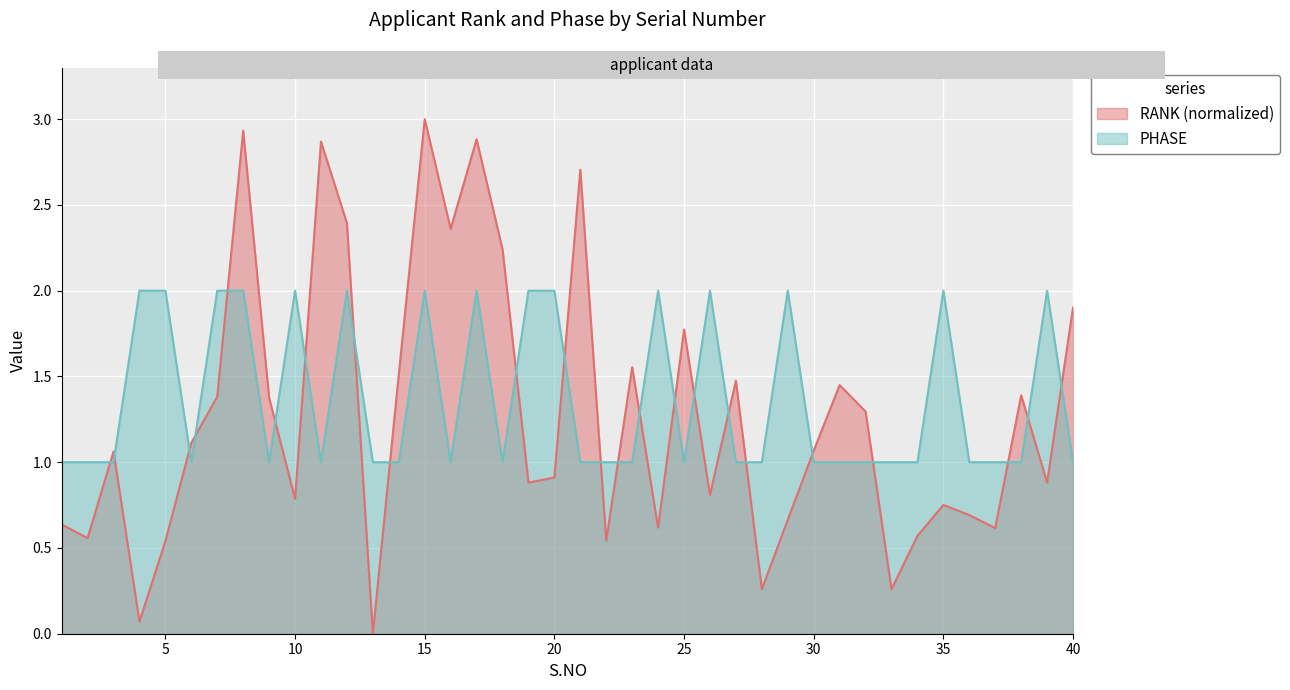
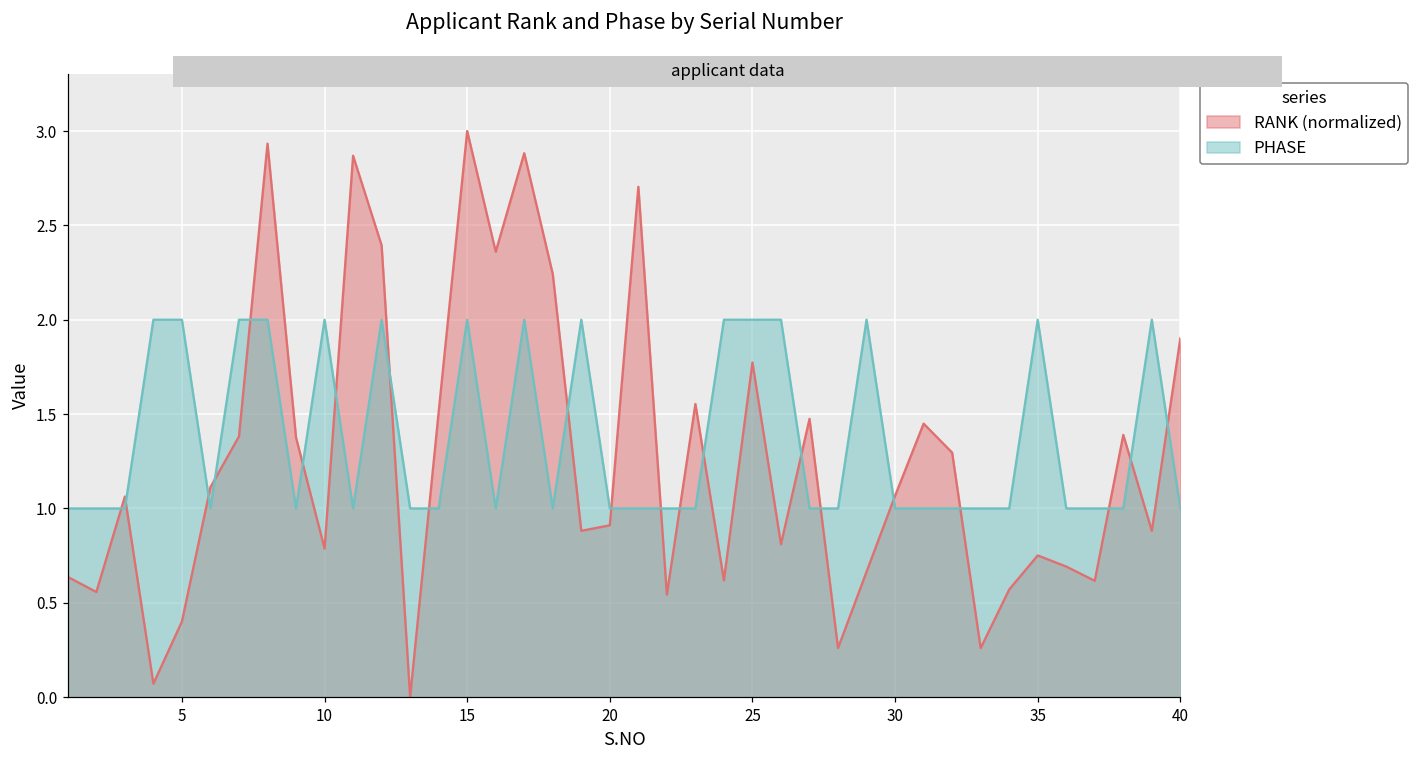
RANK (normalized), 5: 0.54 -> 0.40
PHASE, 20: 2 -> 1
PHASE, 25: 1 -> 2
